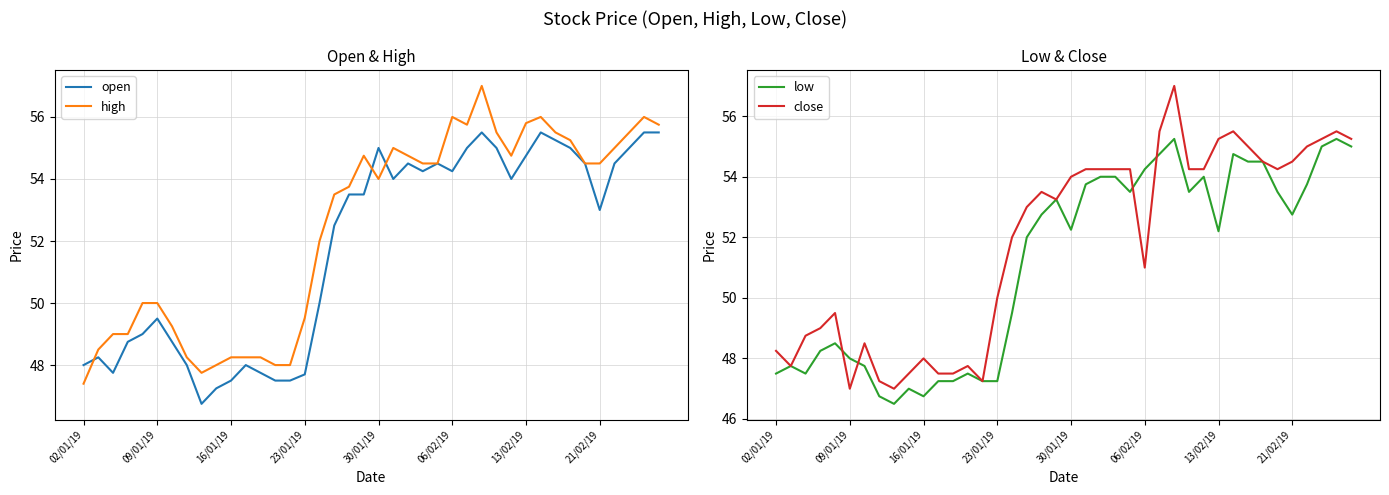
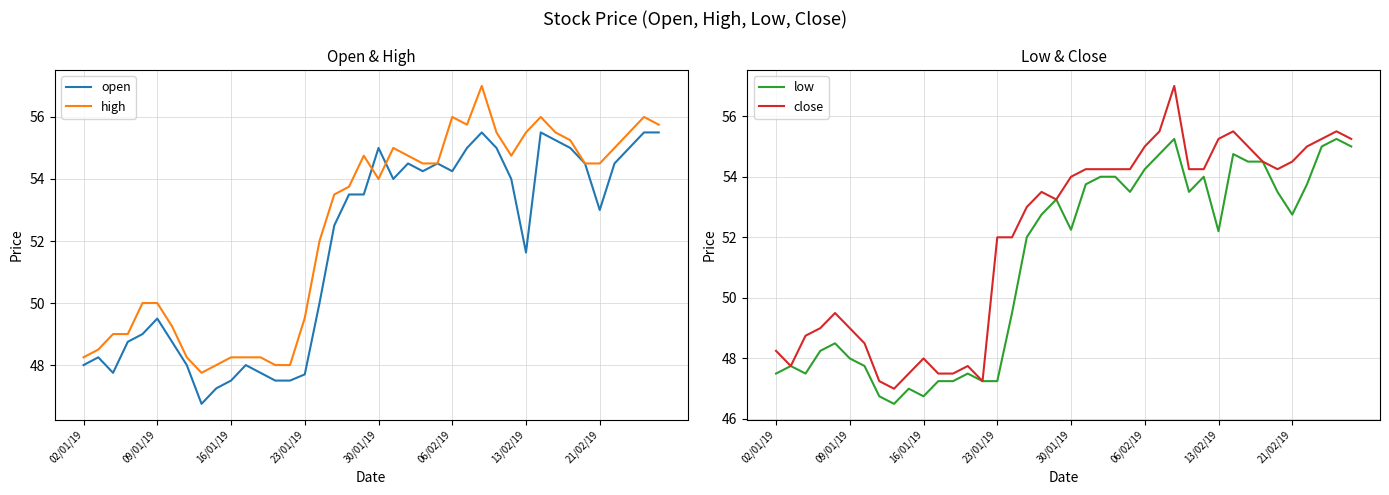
Open & High, high, 02/01/19: 47.4 -> 48.3
Open & High, open, 13/02/19: 54.8 -> 51.6
Open & High, high, 13/02/19: 55.8 -> 55.5
Low & Close, close, 09/01/19: 47 -> 49
Low & Close, close, 23/01/19: 50 -> 52
Low & Close, close, 06/02/19: 51 -> 55
